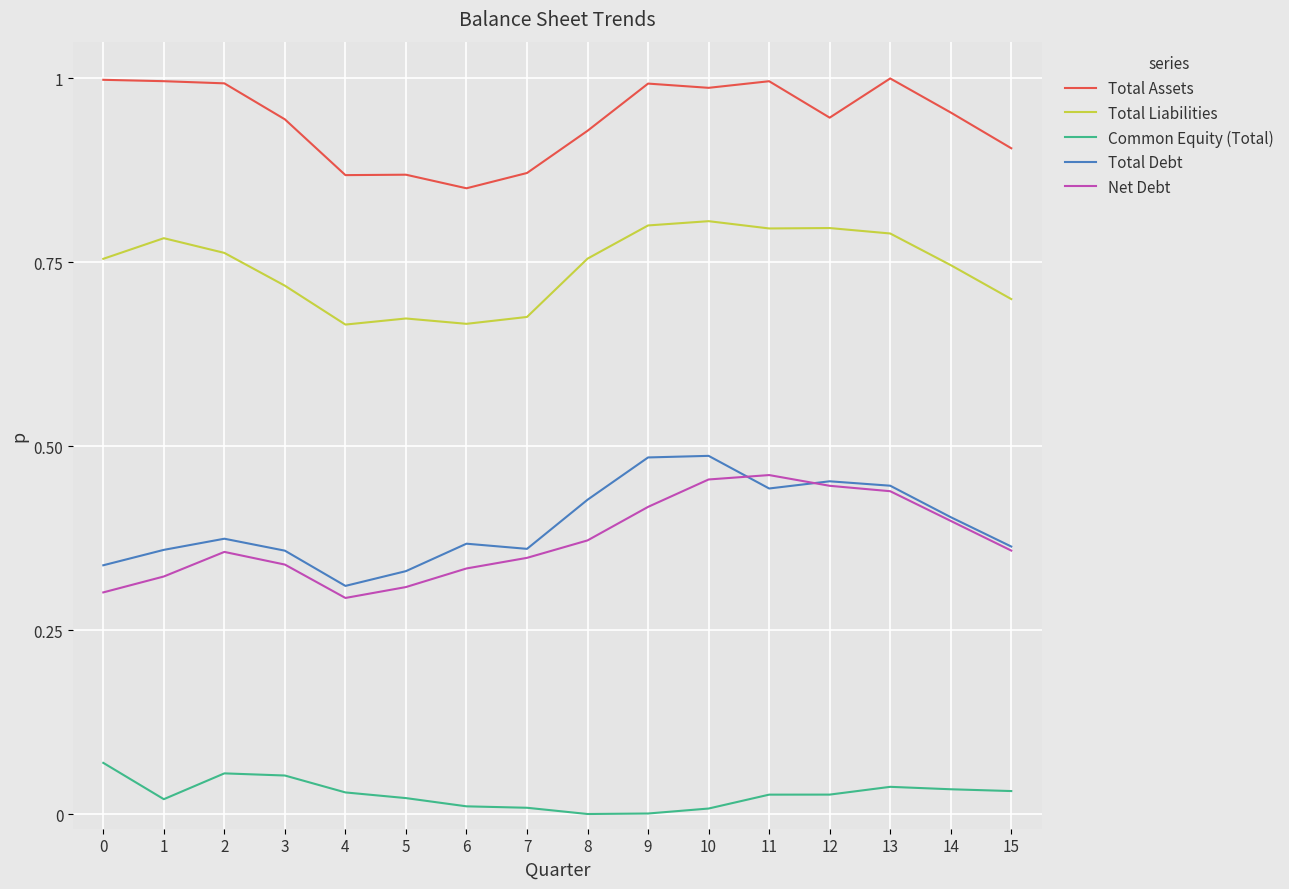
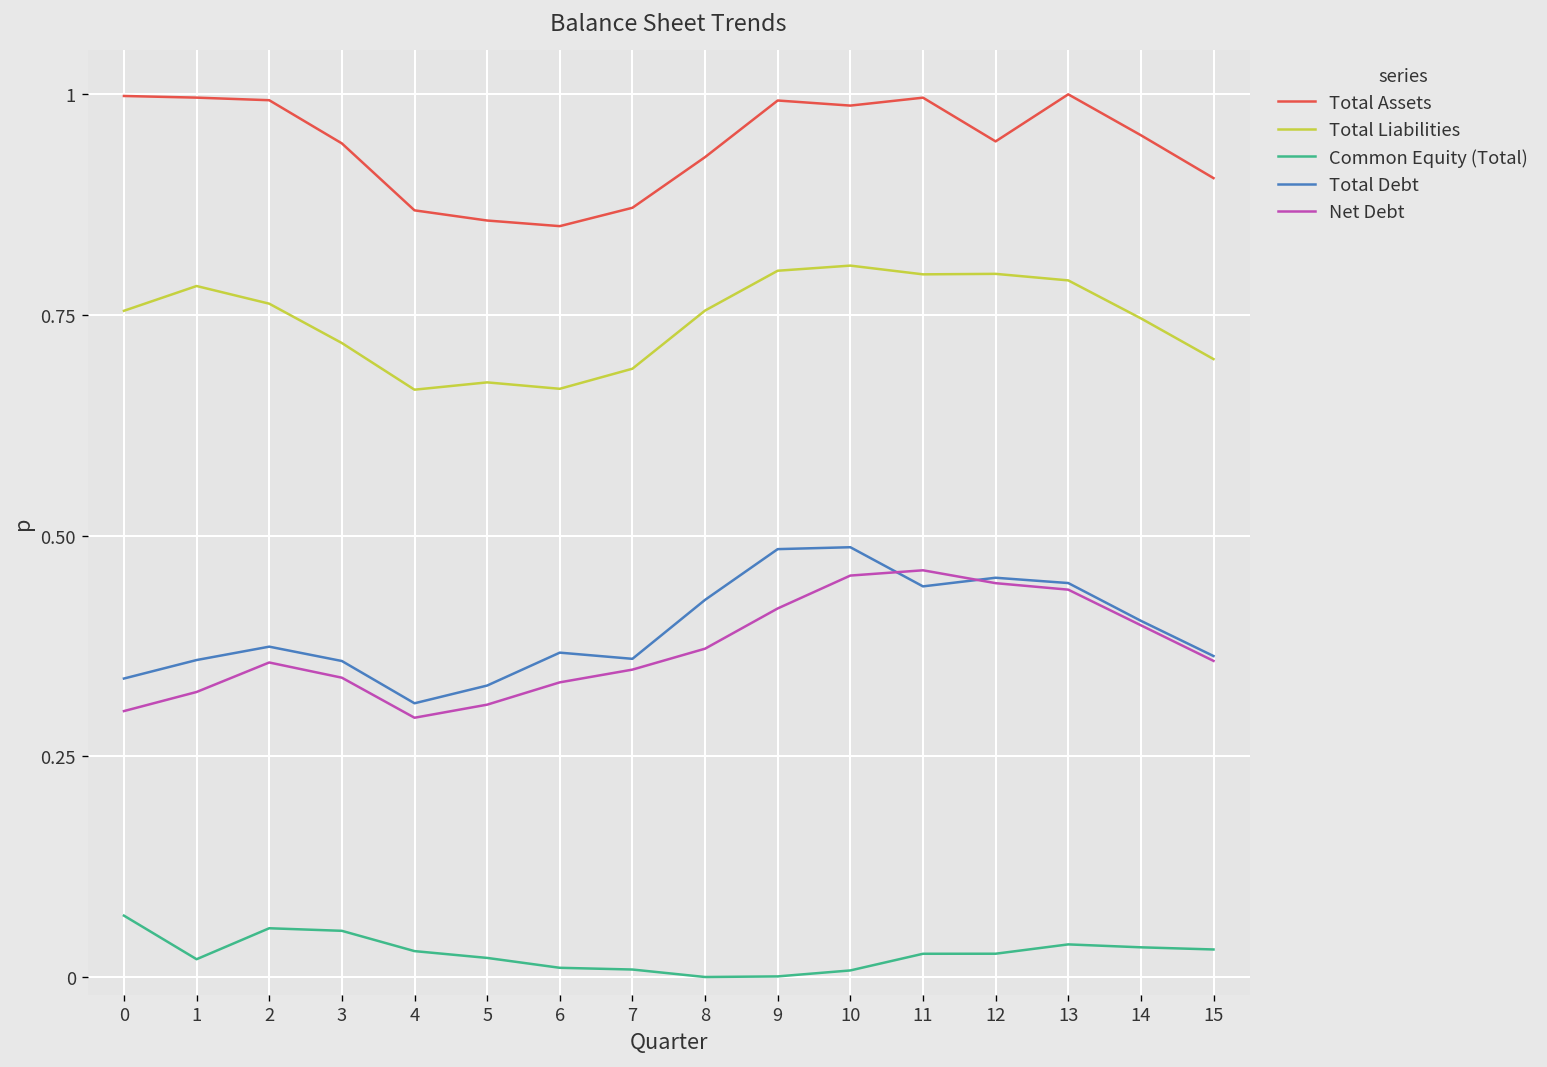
Total Assets, 5: 0.87 -> 0.86
Total Liabilities, 7: 0.68 -> 0.69
